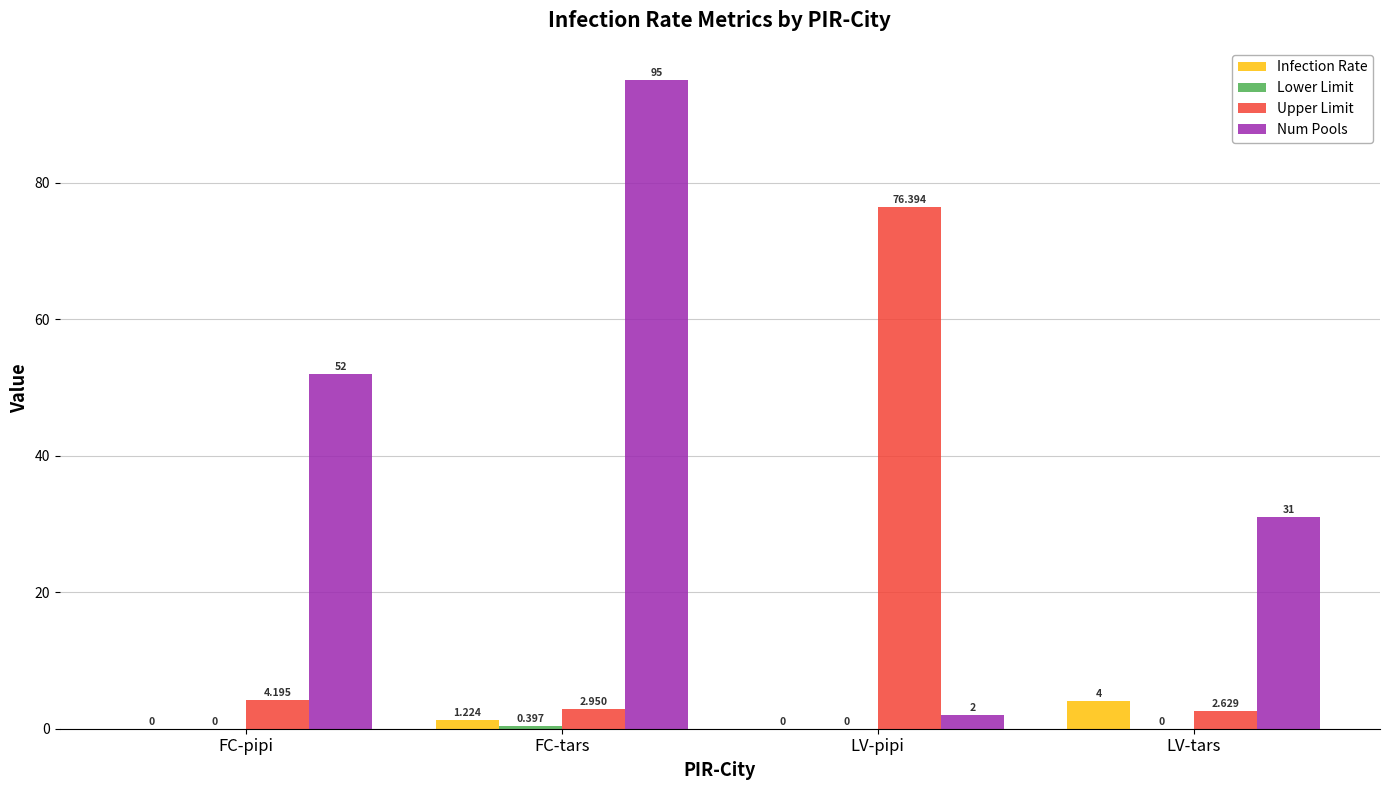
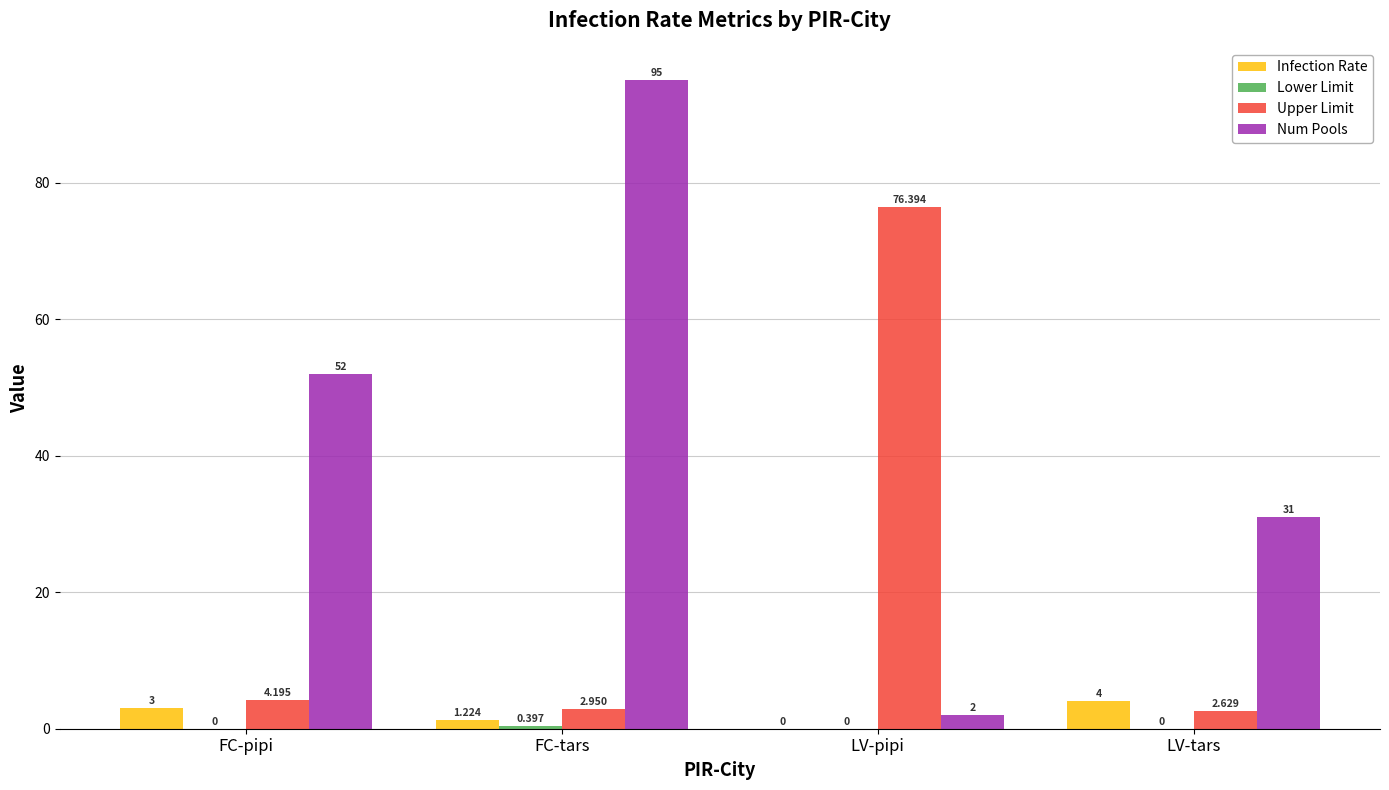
Infection Rate, FC-pipi: 0 -> 3
